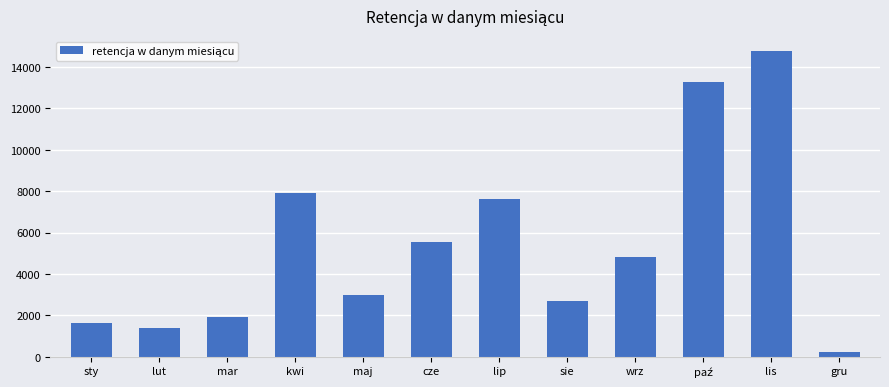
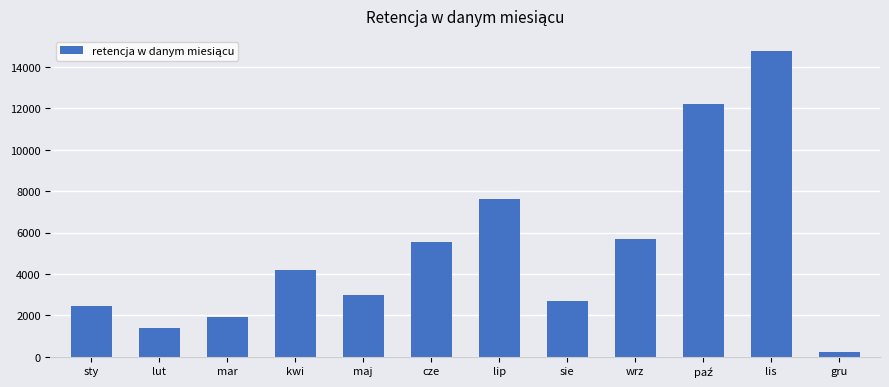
sty: 1700 -> 2500
kwi: 7900 -> 4200
wrz: 4800 -> 5700
paź: 13300 -> 12200
